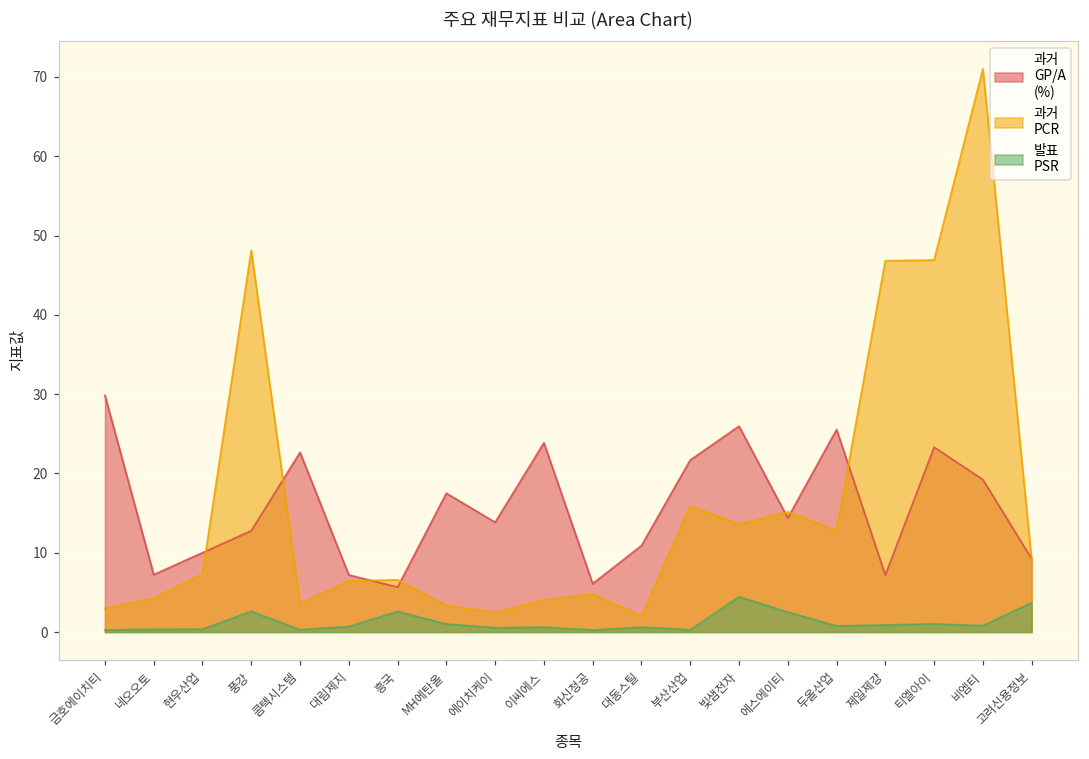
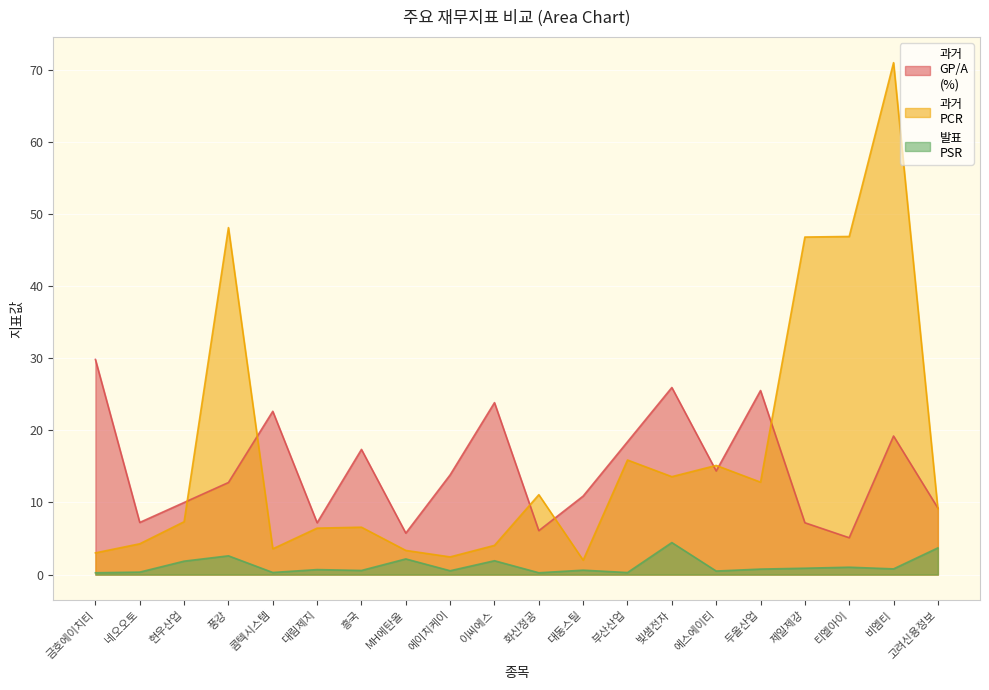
발표 PSR, 현우산업: 0 -> 2
과거 GP/A (%), 흥국: 6 -> 17
발표 PSR, 흥국: 3 -> 1
과거 GP/A (%), MH에탄올: 17 -> 6
발표 PSR, MH에탄올: 1 -> 2
발표 PSR, 이씨에스: 1 -> 2
과거 PCR, 화신정공: 5 -> 11
과거 GP/A (%), 부산산업: 22 -> 18
발표 PSR, 에스에이티: 3 -> 0
과거 GP/A (%), 티엘아이: 23 -> 5
